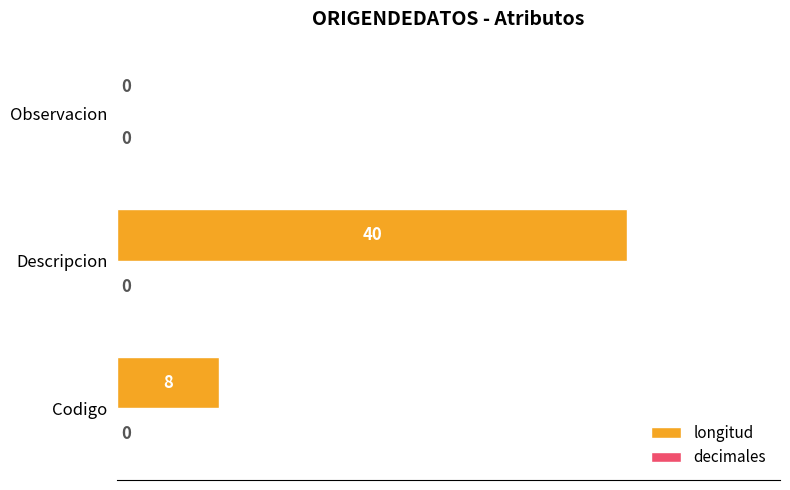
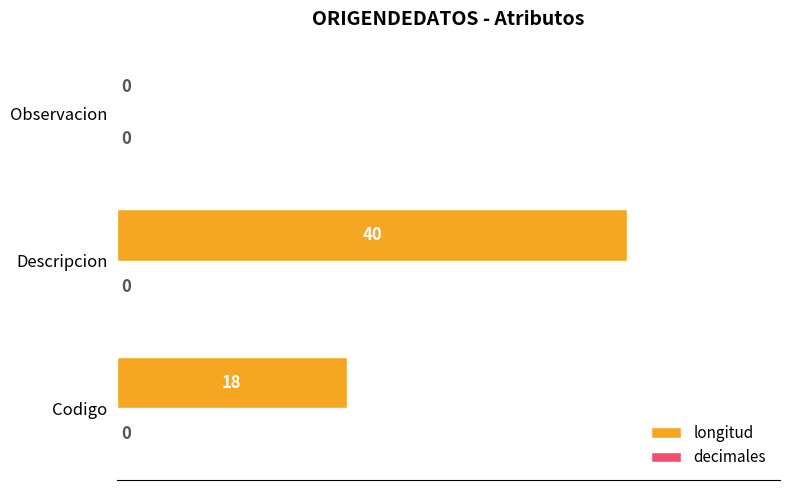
longitud, Codigo: 8 -> 18
